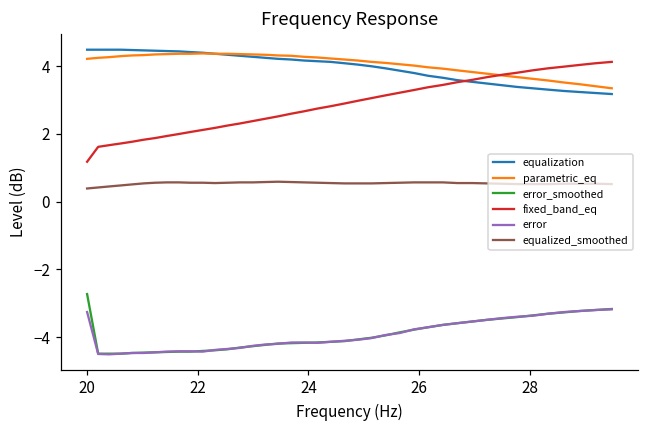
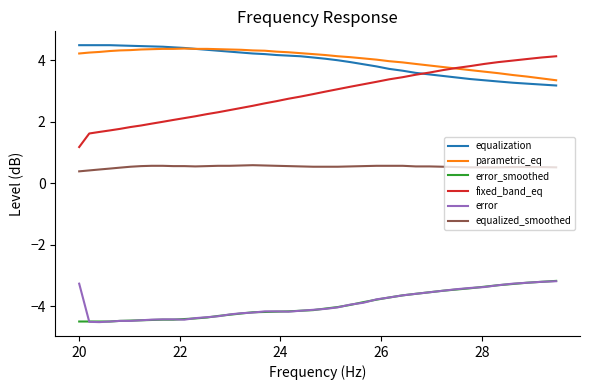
error_smoothed, 20: -2.7 -> -4.5
